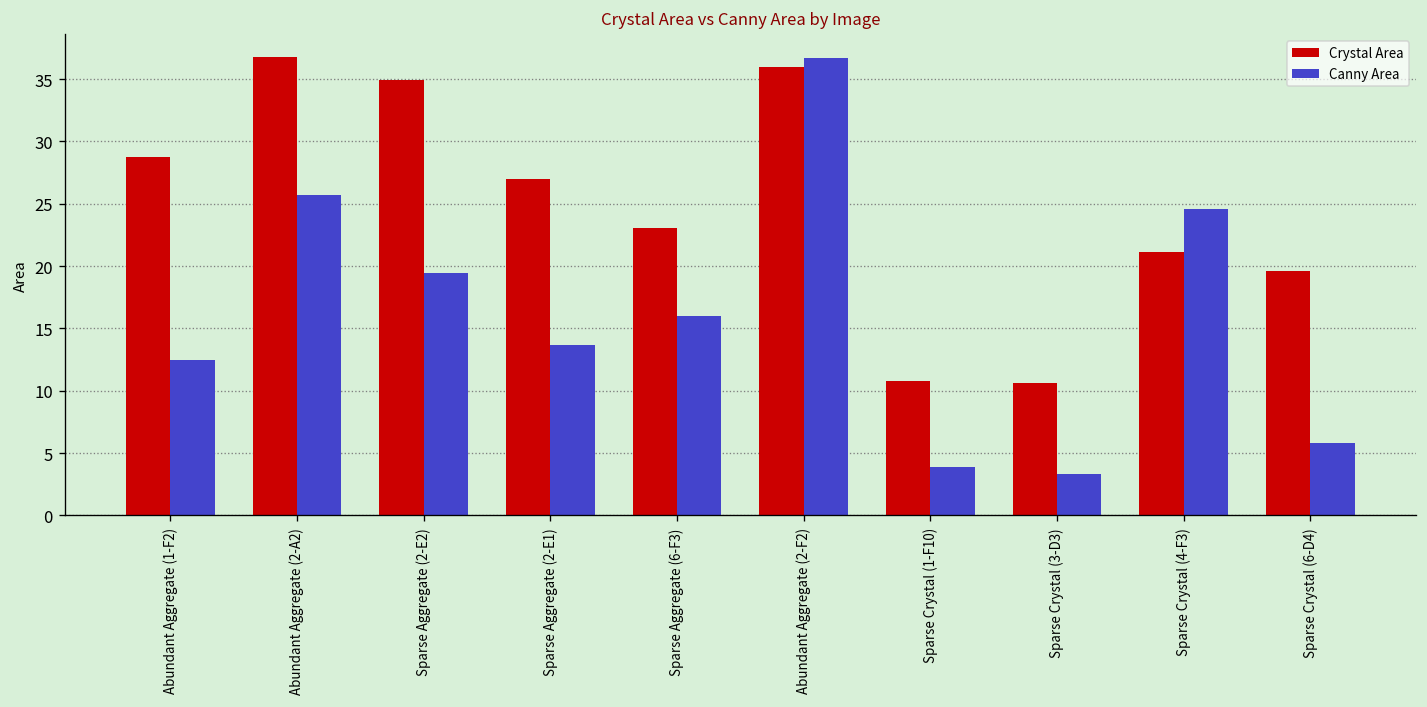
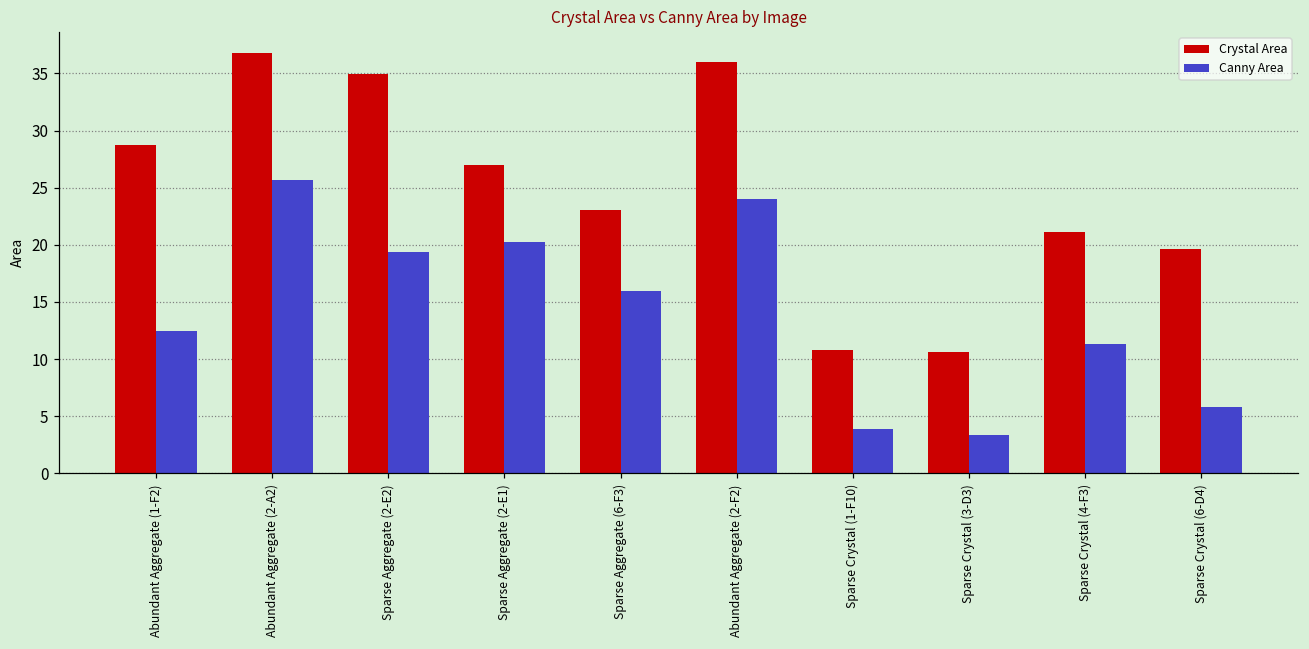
Canny Area, Sparse Aggregate (2-E1): 13.7 -> 20.2
Canny Area, Abundant Aggregate (2-F2): 36.7 -> 24.0
Canny Area, Sparse Crystal (4-F3): 24.6 -> 11.3
